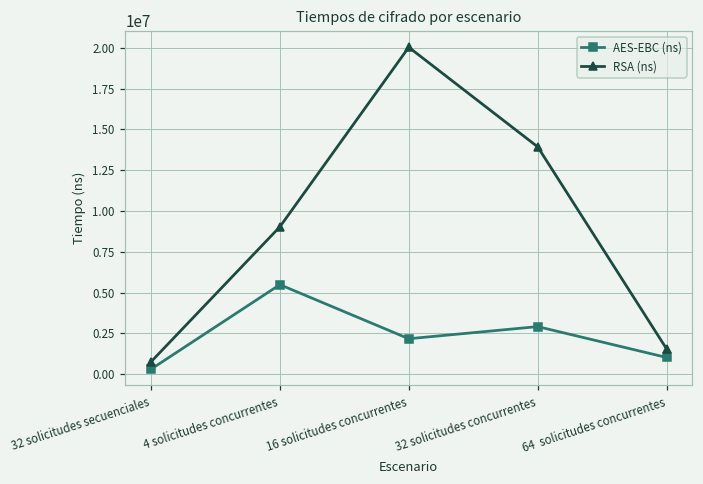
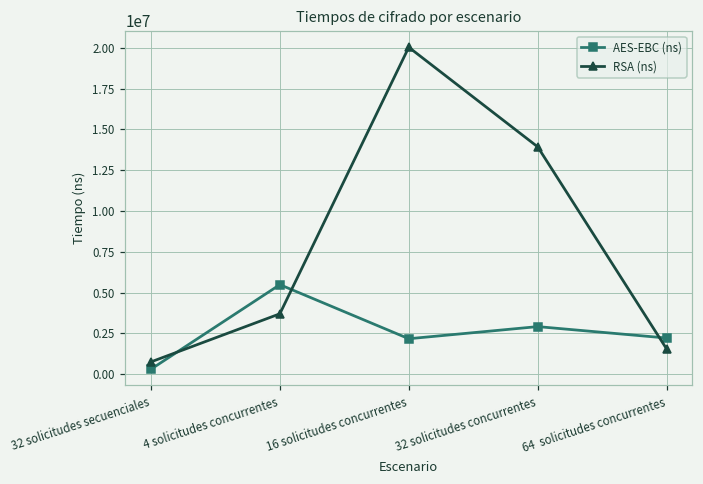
RSA (ns), 4 solicitudes concurrentes: 9000000 -> 3700000
AES-EBC (ns), 64 solicitudes concurrentes: 1000000 -> 2200000
